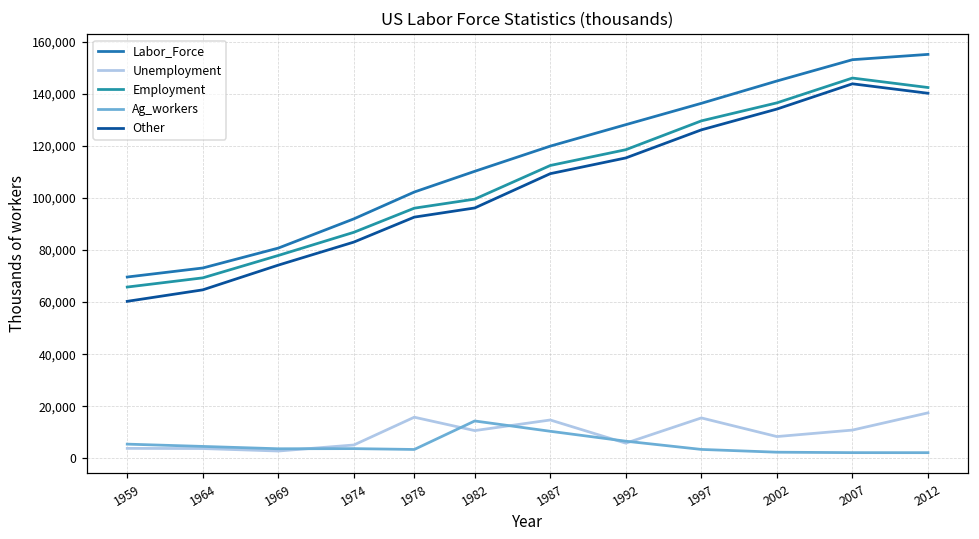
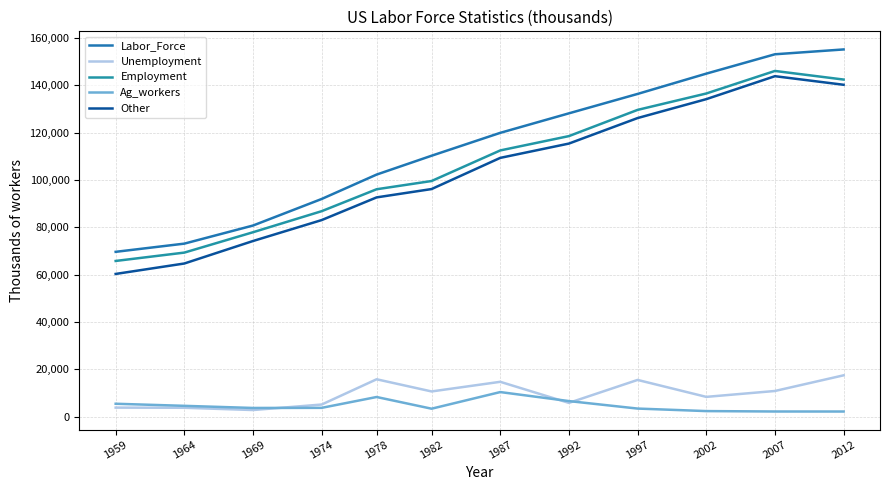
Ag_workers, 1978: 3,000 -> 8,000
Ag_workers, 1982: 14,000 -> 3,000
